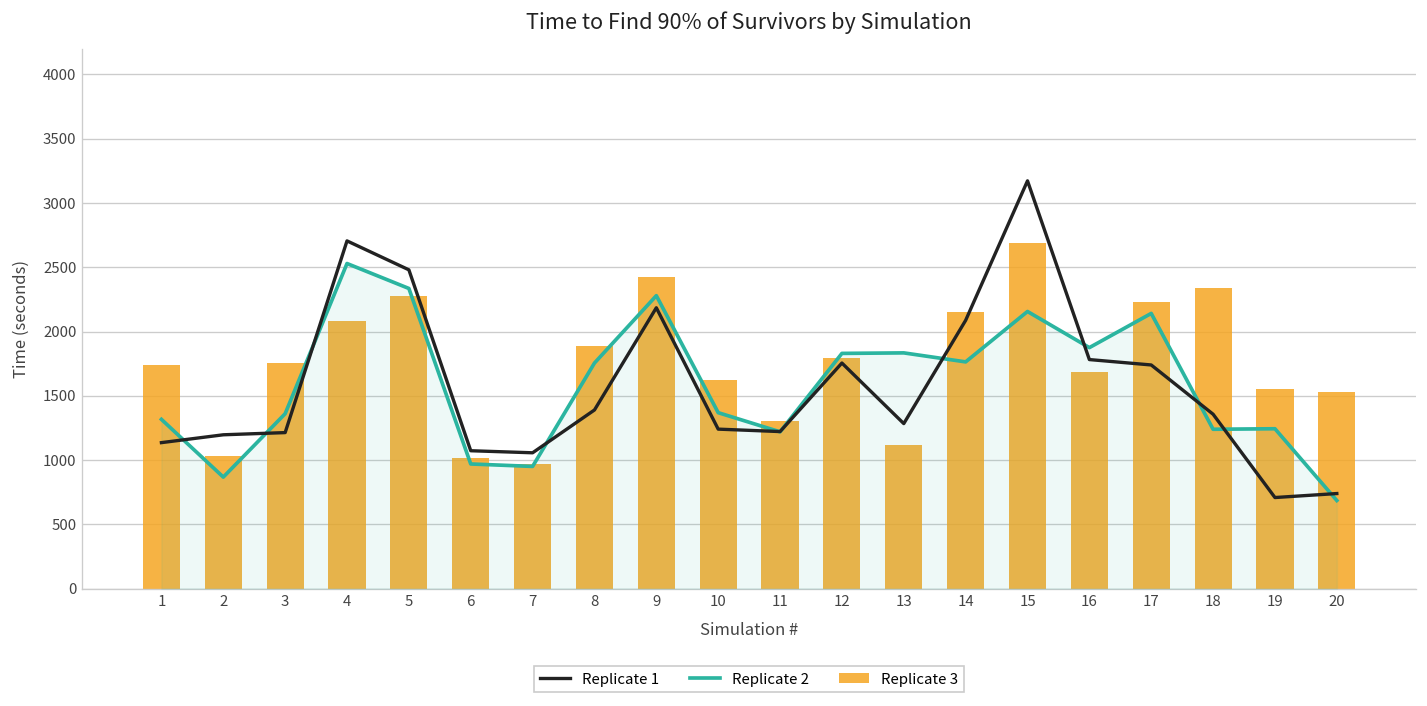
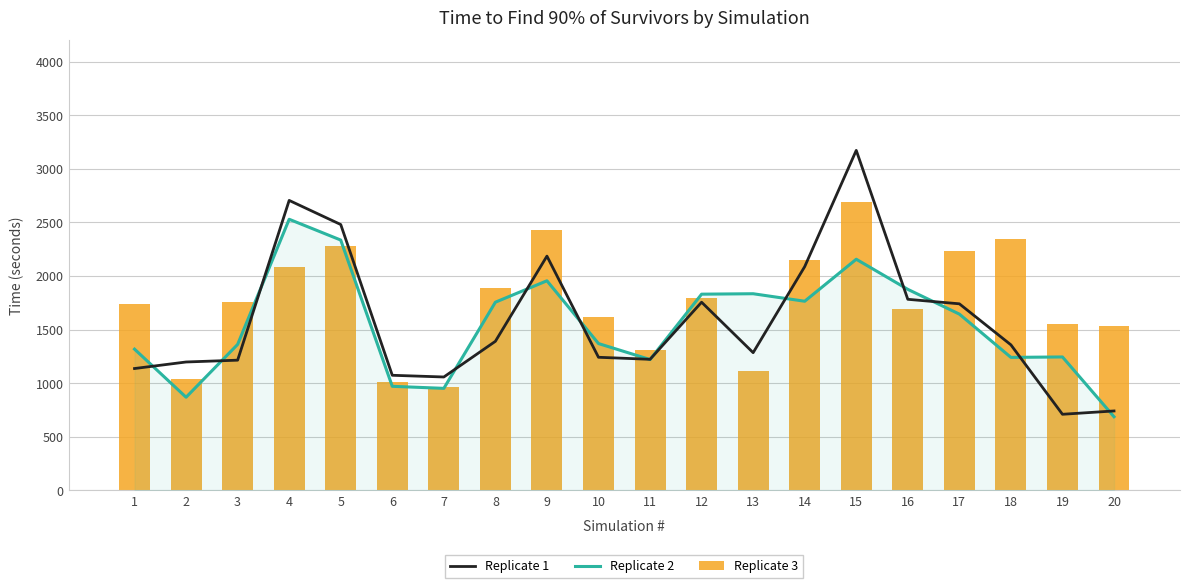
Replicate 2, 9: 2280 -> 1960
Replicate 2, 17: 2140 -> 1640
